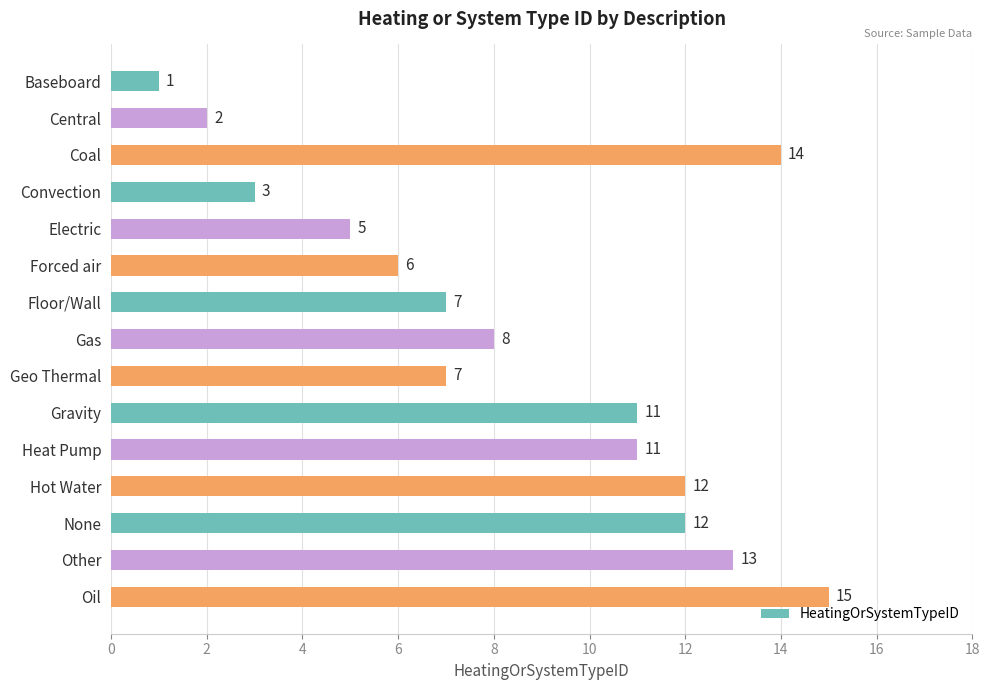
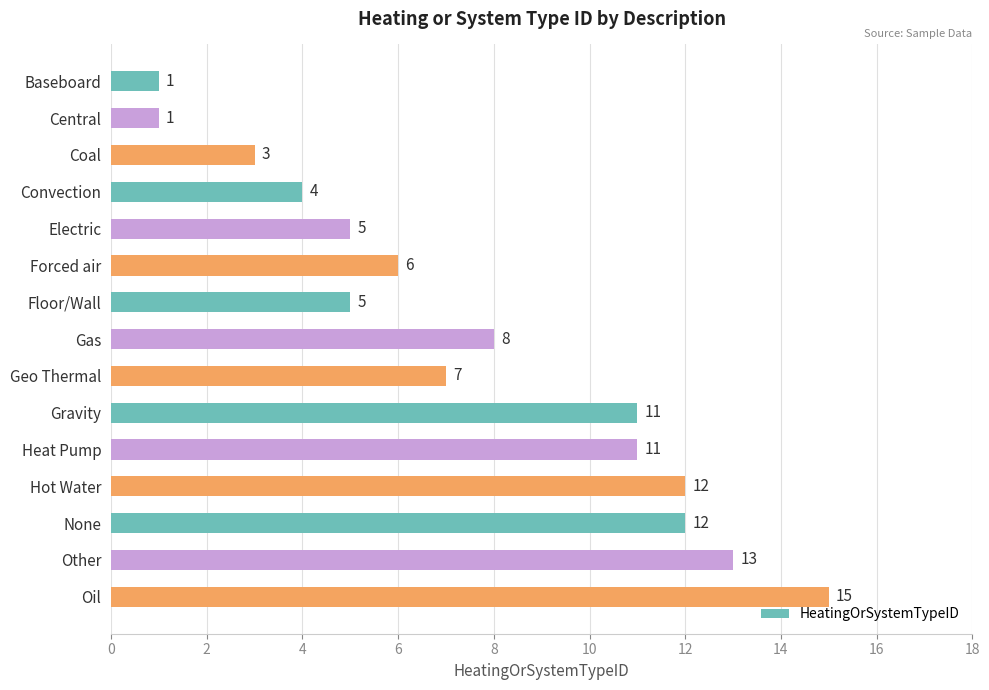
Central: 2 -> 1
Coal: 14 -> 3
Convection: 3 -> 4
Floor/Wall: 7 -> 5
